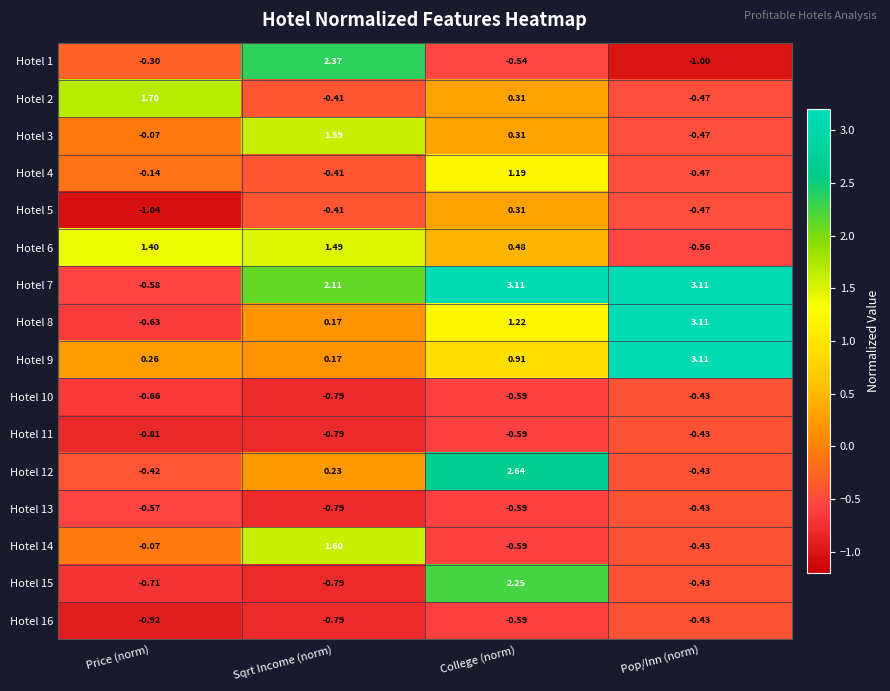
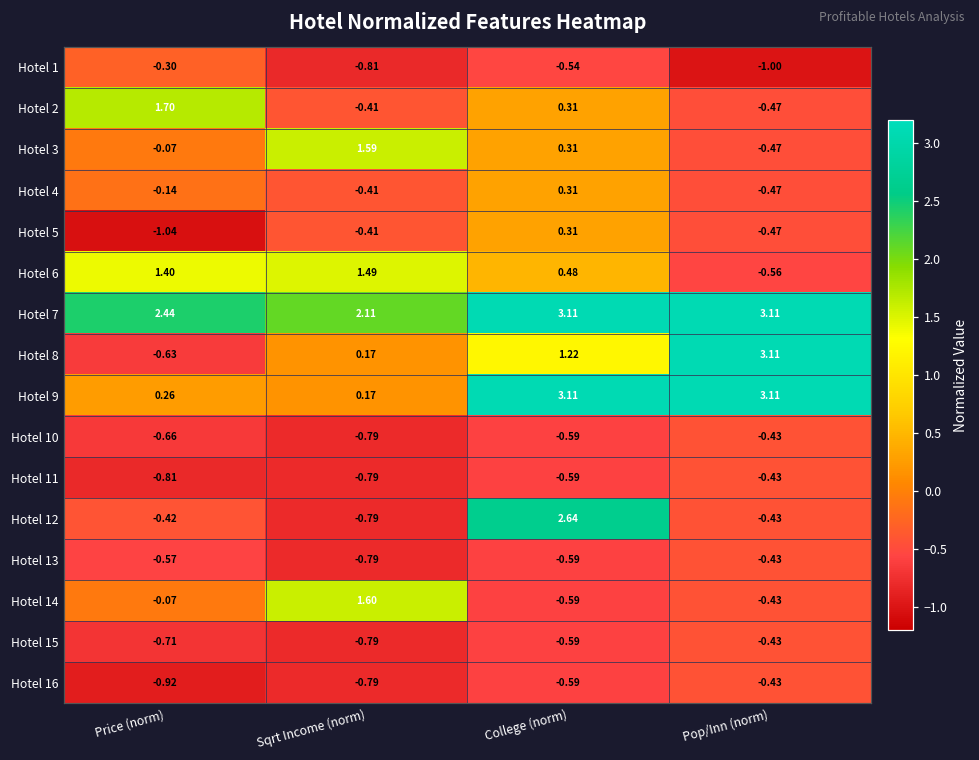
Hotel 1, Sqrt Income (norm): 2.37 -> -0.81
Hotel 4, College (norm): 1.19 -> 0.31
Hotel 7, Price (norm): -0.58 -> 2.44
Hotel 9, College (norm): 0.91 -> 3.11
Hotel 12, Sqrt Income (norm): 0.23 -> -0.79
Hotel 15, College (norm): 2.25 -> -0.59
